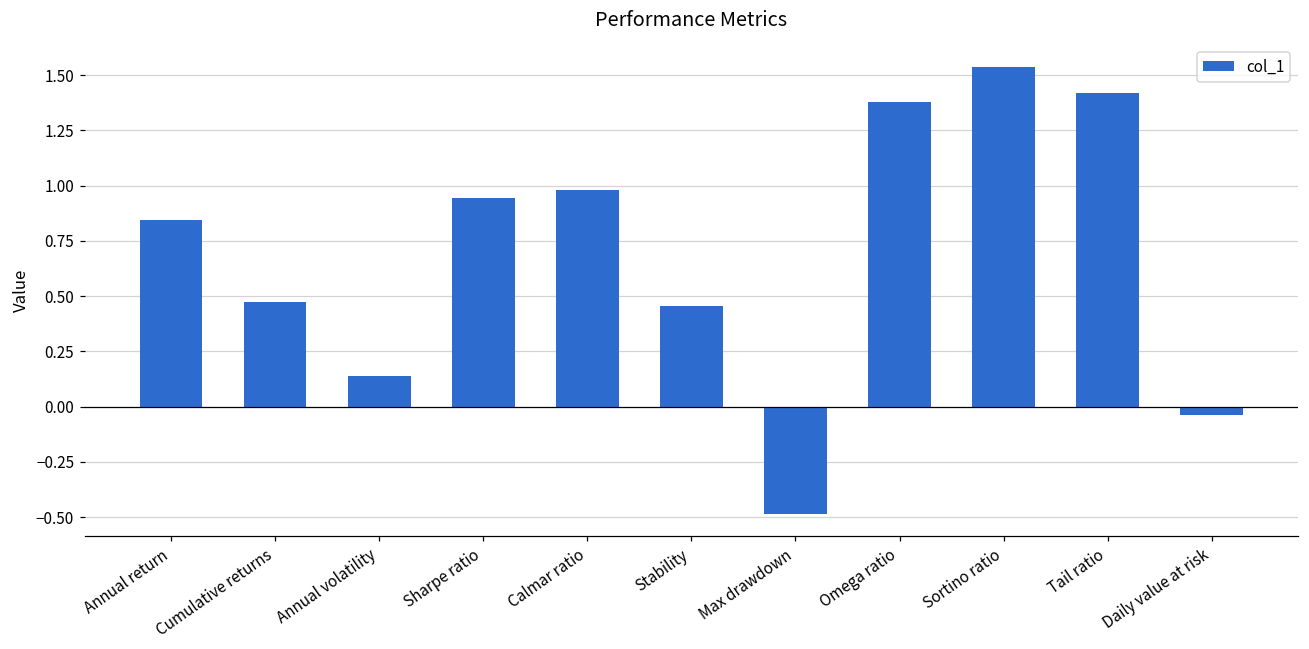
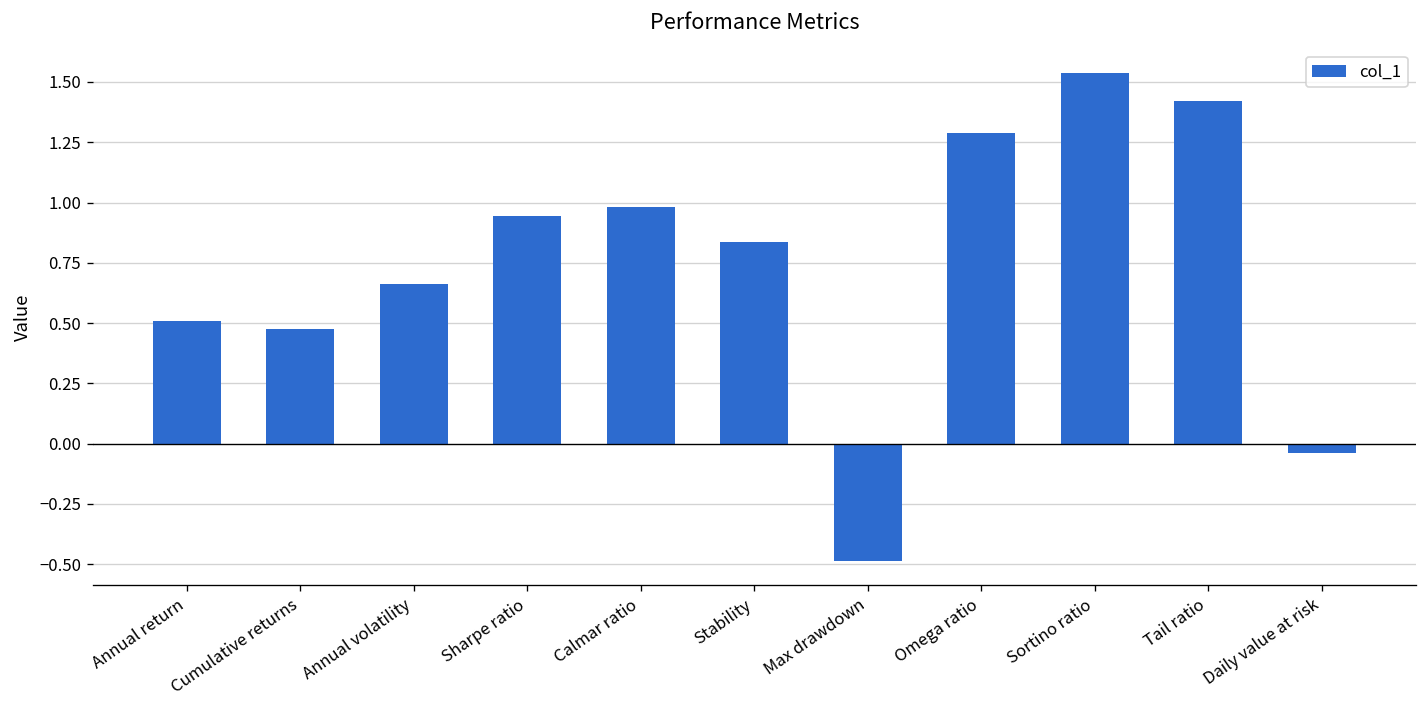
Annual return: 0.84 -> 0.51
Annual volatility: 0.14 -> 0.66
Stability: 0.45 -> 0.84
Omega ratio: 1.38 -> 1.29
